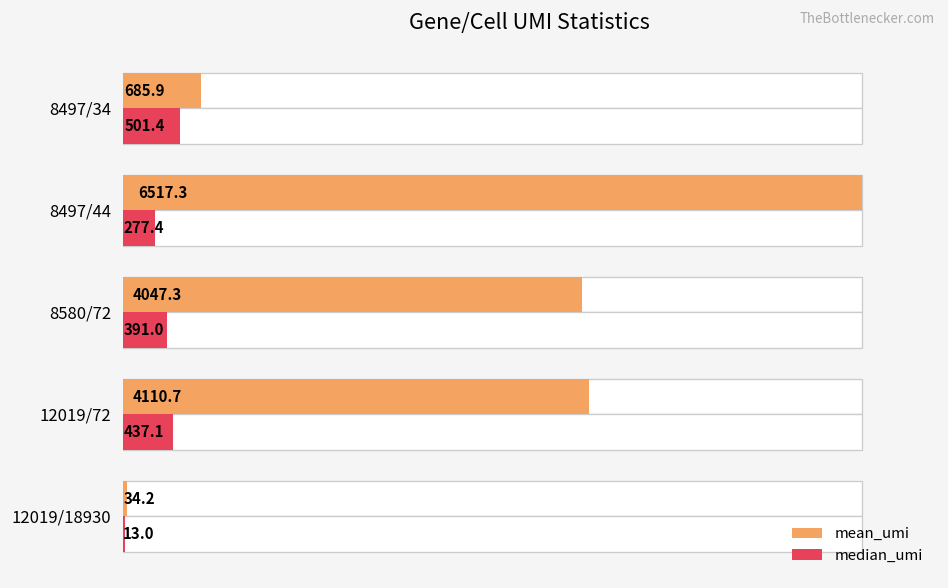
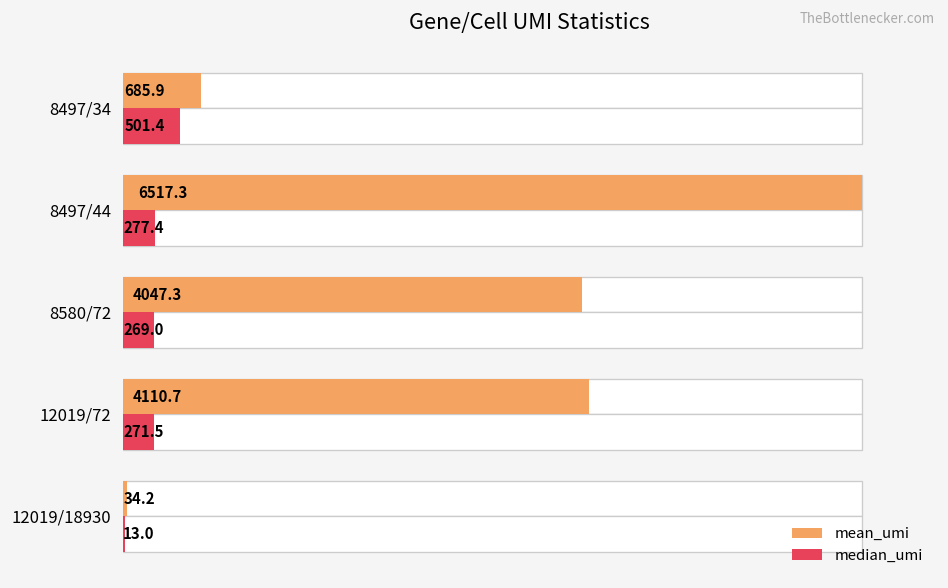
median_umi, 8580/72: 391.0 -> 269.0
median_umi, 12019/72: 437.1 -> 271.5
